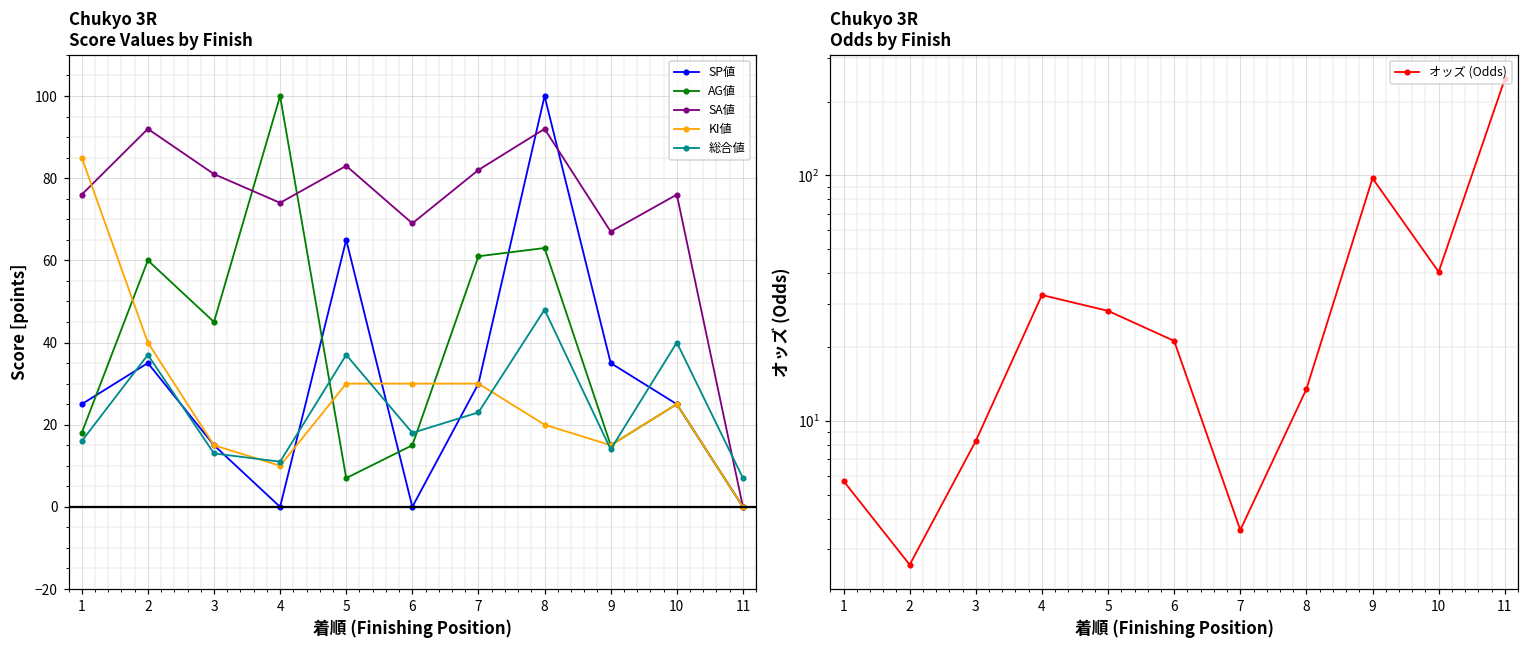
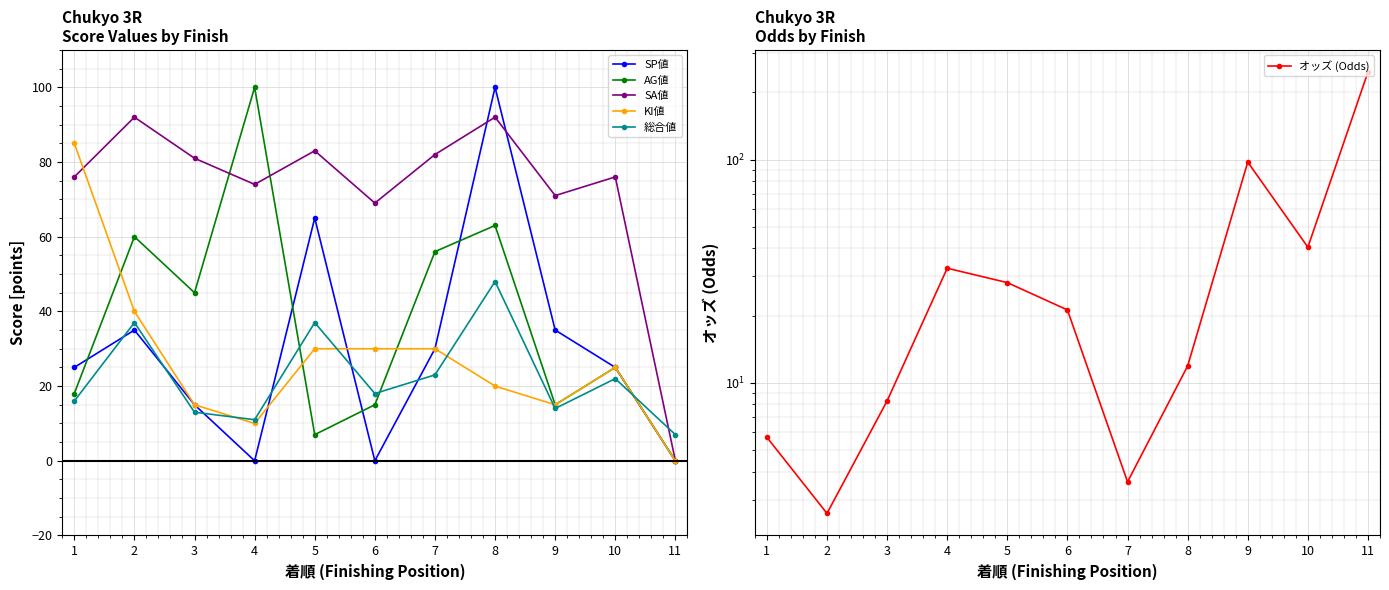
Chukyo 3R Score Values by Finish, AG値, 7: 61 -> 56
Chukyo 3R Score Values by Finish, SA値, 9: 67 -> 71
Chukyo 3R Score Values by Finish, 総合値, 10: 40 -> 22
Chukyo 3R Odds by Finish, 8: 14 -> 12
